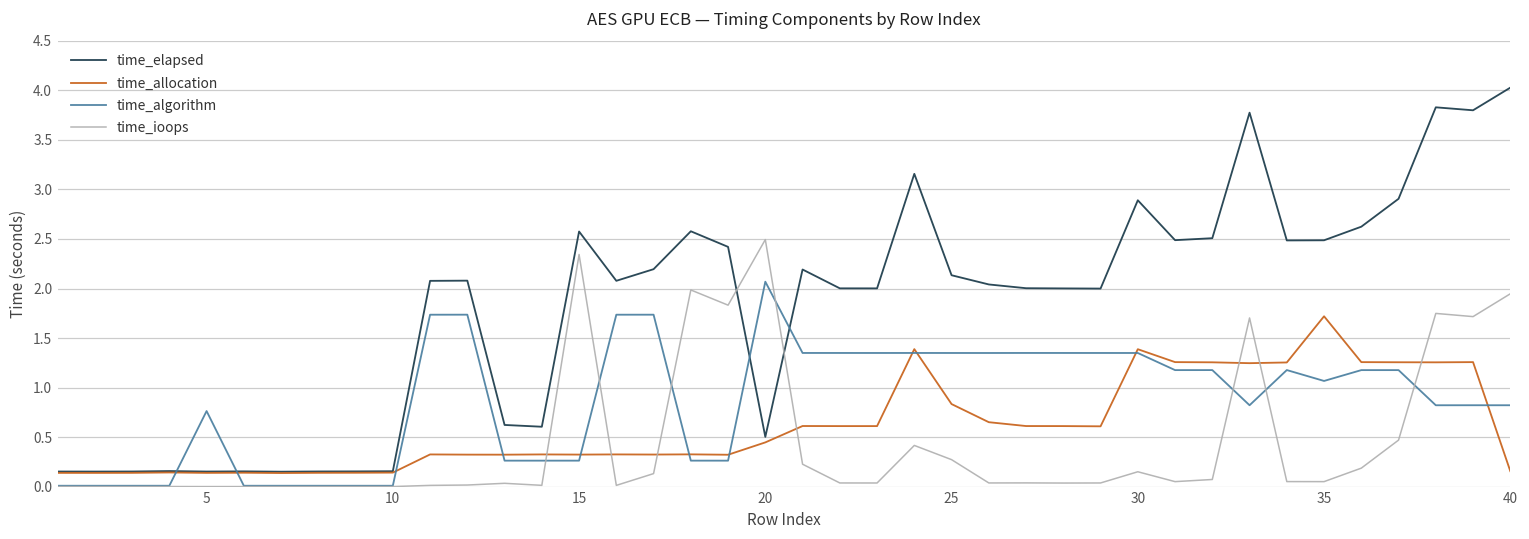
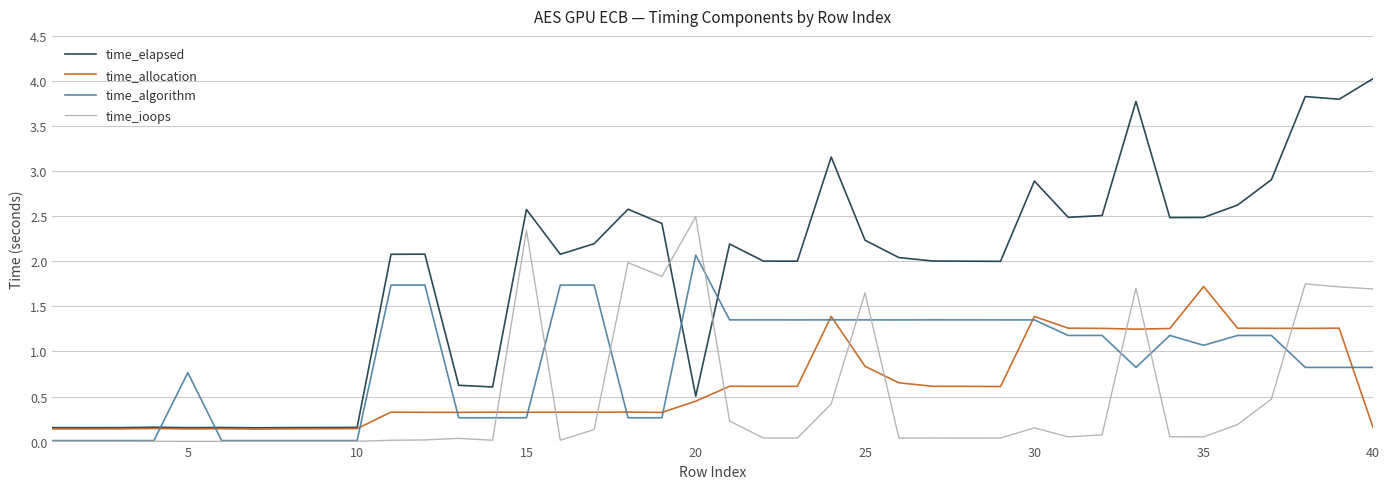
time_elapsed, 25: 2.1 -> 2.2
time_ioops, 25: 0.3 -> 1.6
time_ioops, 40: 1.9 -> 1.7
